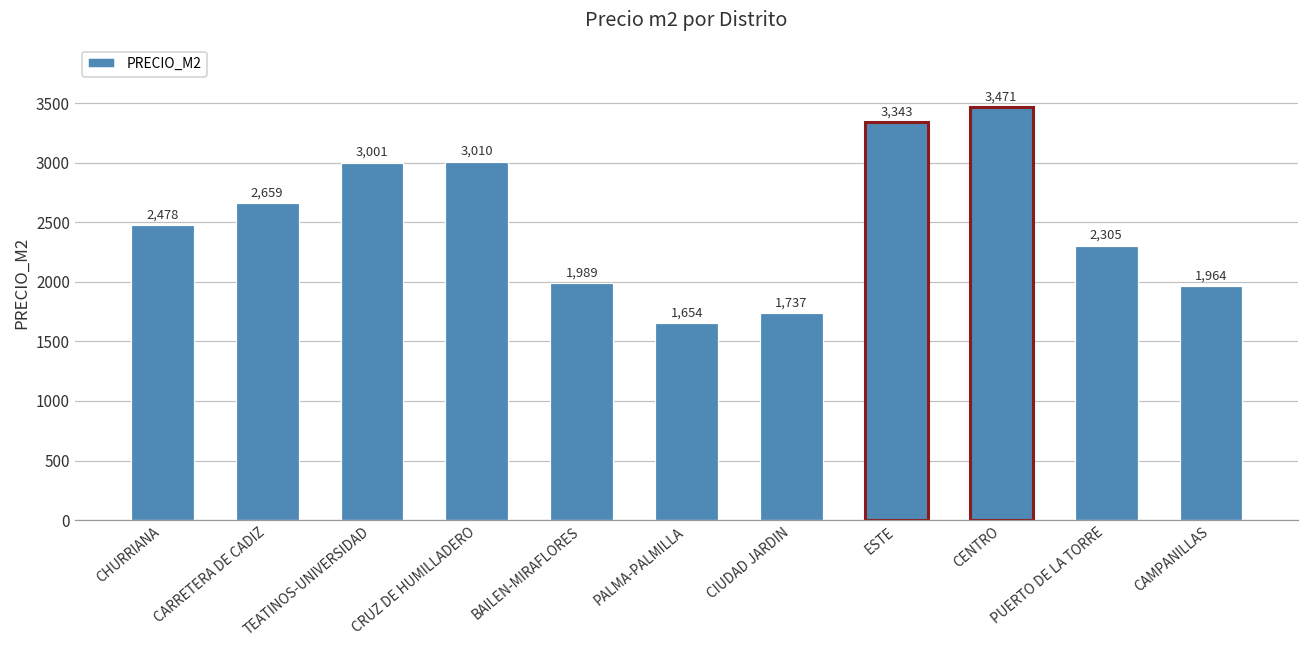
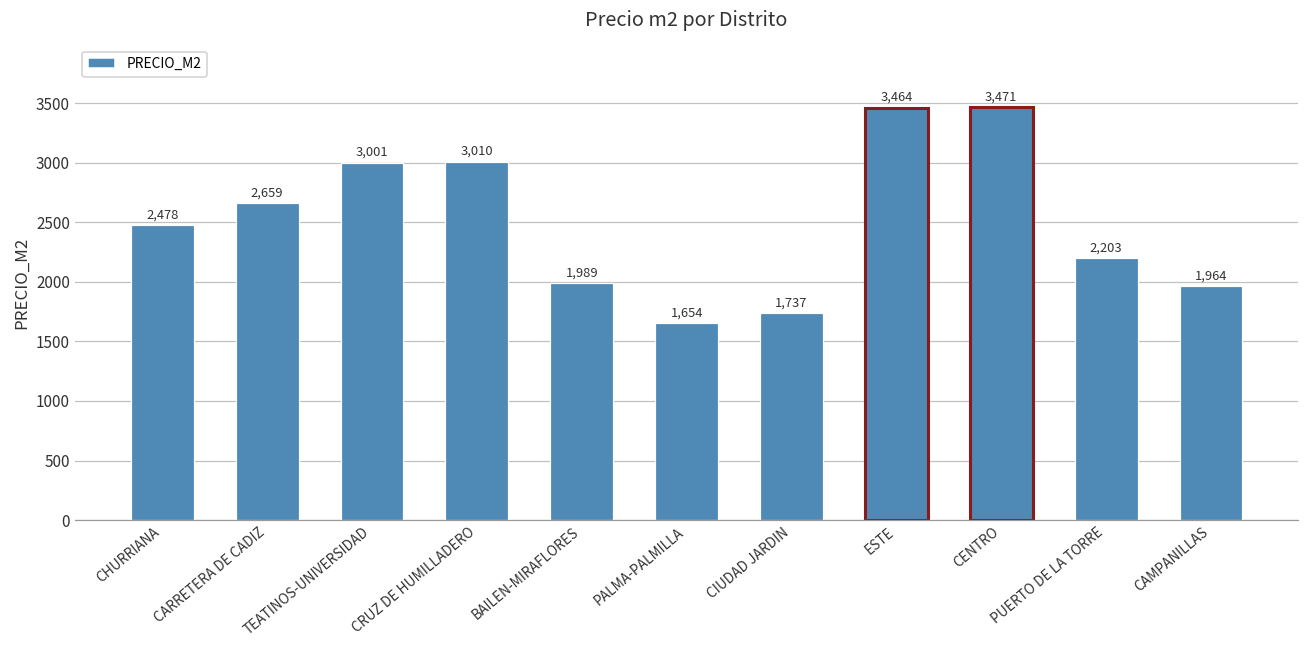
ESTE: 3,343 -> 3,464
PUERTO DE LA TORRE: 2,305 -> 2,203
